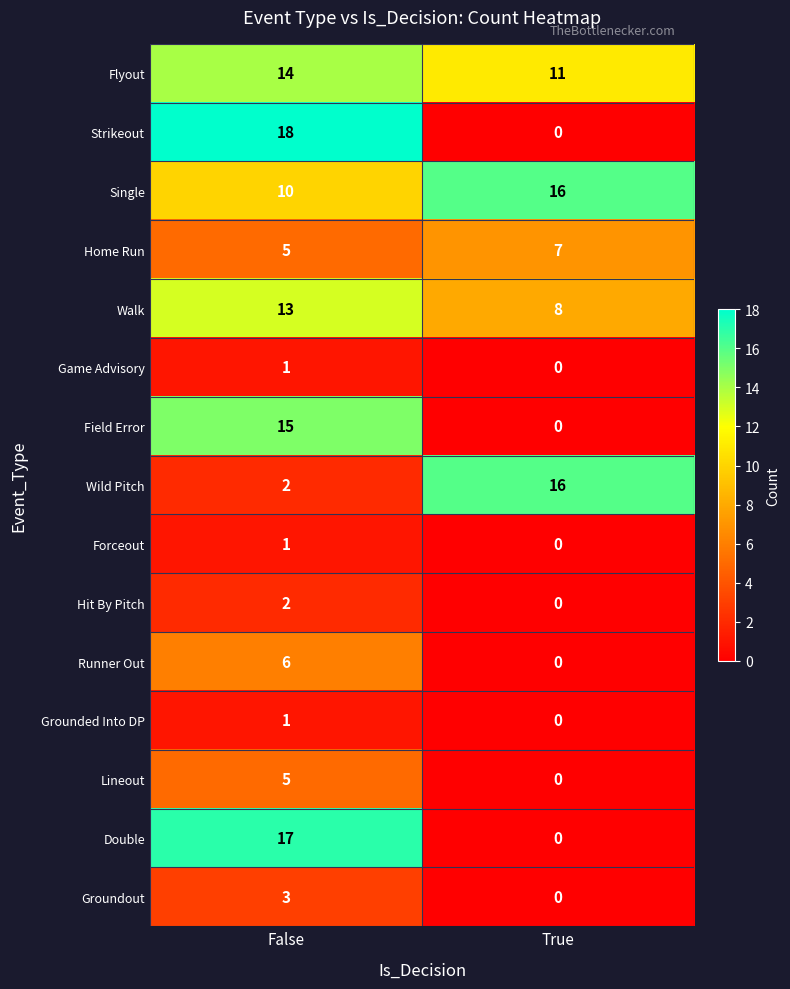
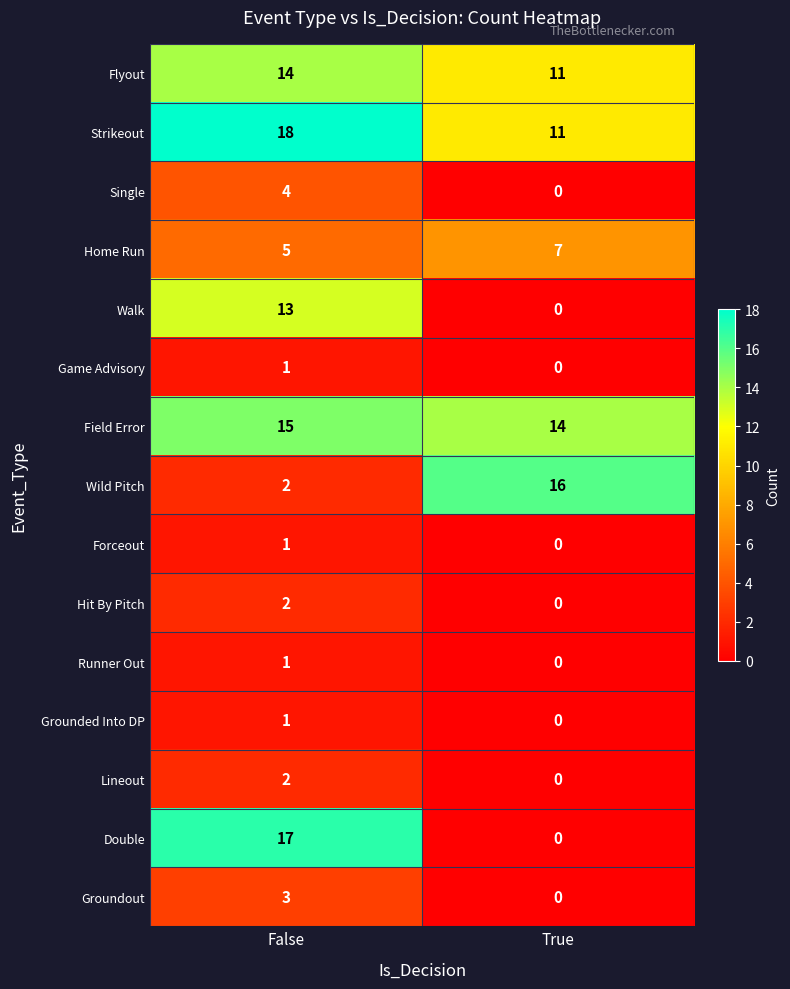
Strikeout, True: 0 -> 11
Single, False: 10 -> 4
Single, True: 16 -> 0
Walk, True: 8 -> 0
Field Error, True: 0 -> 14
Runner Out, False: 6 -> 1
Lineout, False: 5 -> 2
